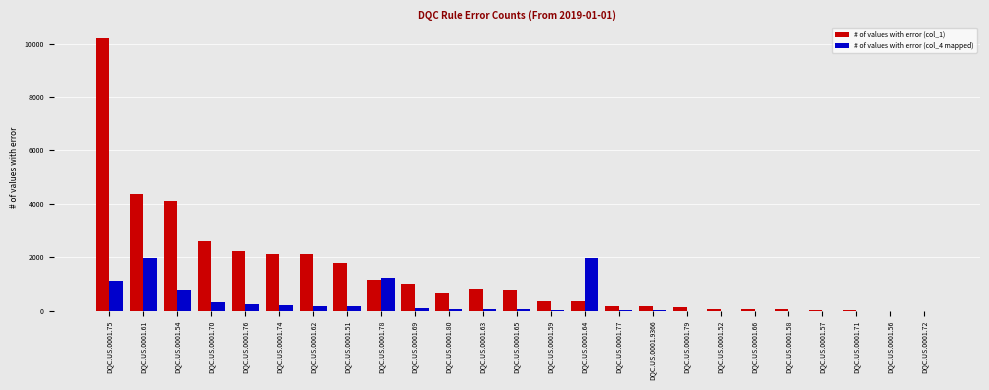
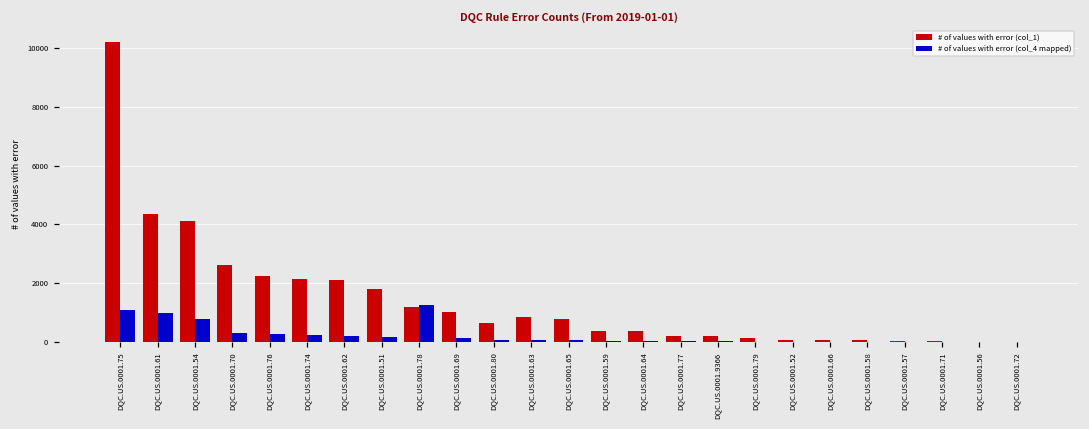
# of values with error (col_4 mapped), DQC.US.0001.61: 2000 -> 1000
# of values with error (col_4 mapped), DQC.US.0001.64: 2000 -> 0
